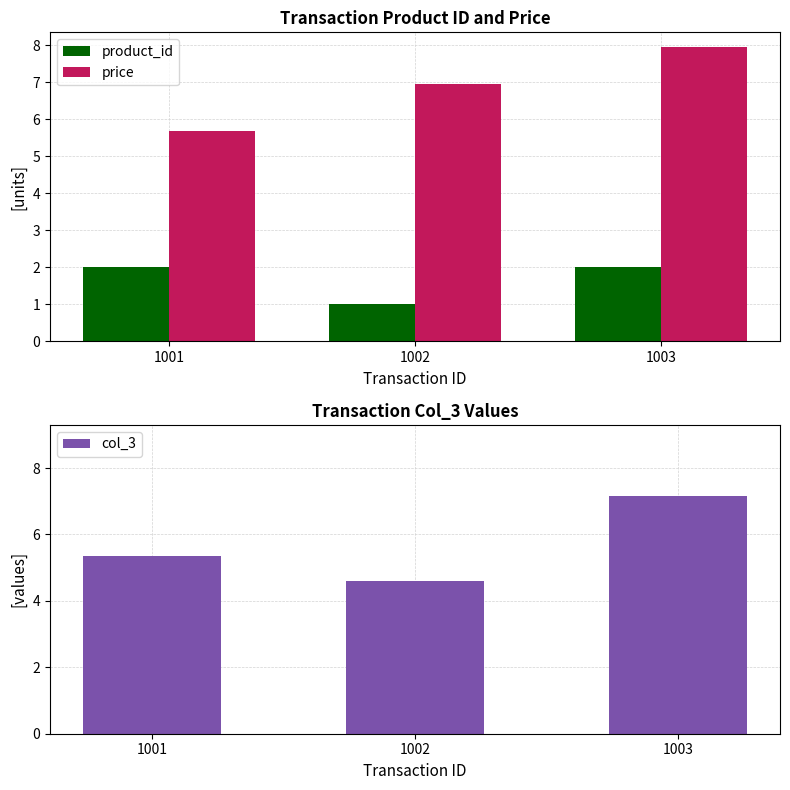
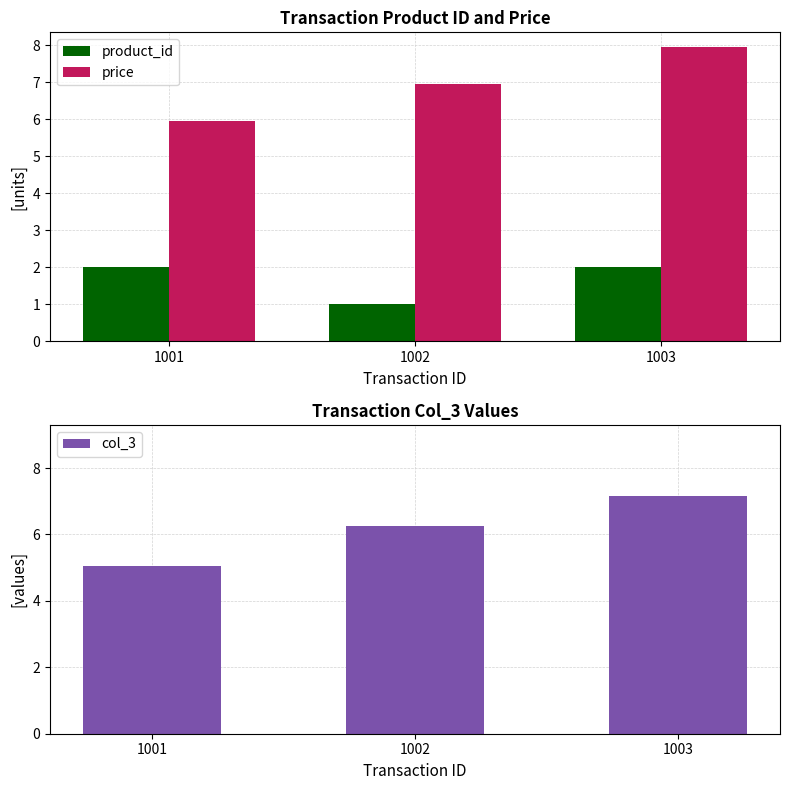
Transaction Product ID and Price, price, 1001: 5.7 -> 6.0
Transaction Col_3 Values, 1001: 5.4 -> 5.0
Transaction Col_3 Values, 1002: 4.6 -> 6.3
